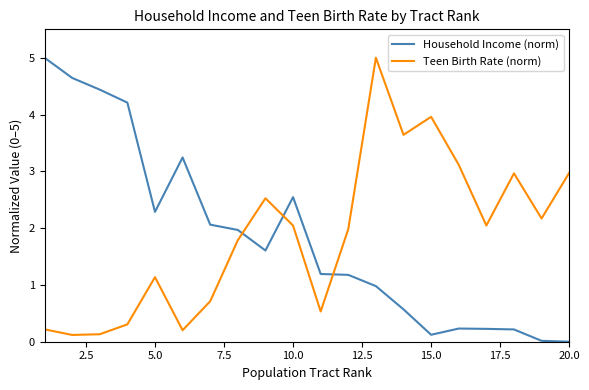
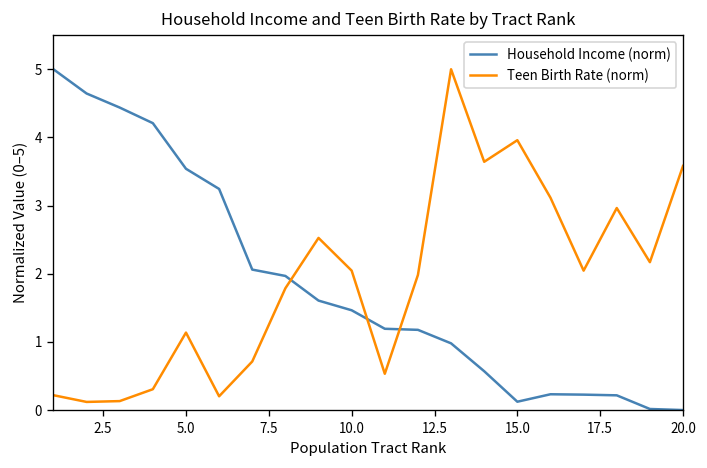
Household Income (norm), 5.0: 2.3 -> 3.5
Household Income (norm), 10.0: 2.5 -> 1.5
Teen Birth Rate (norm), 20.0: 3.0 -> 3.6
